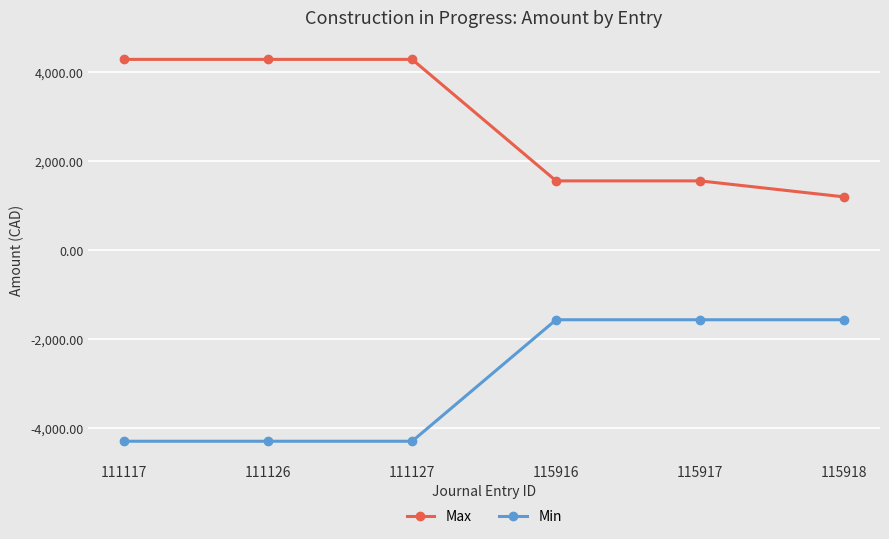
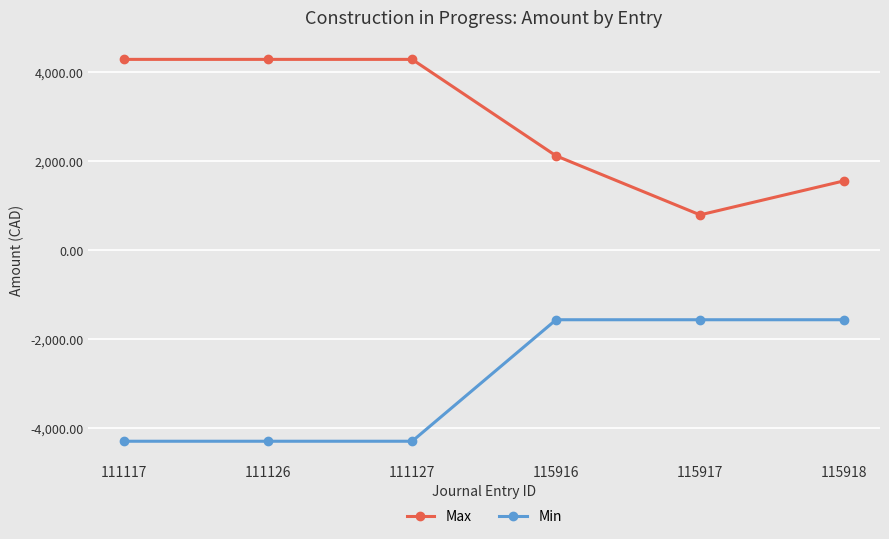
Max, 115916: 1,600 -> 2,100
Max, 115917: 1,600 -> 800
Max, 115918: 1,200 -> 1,600
